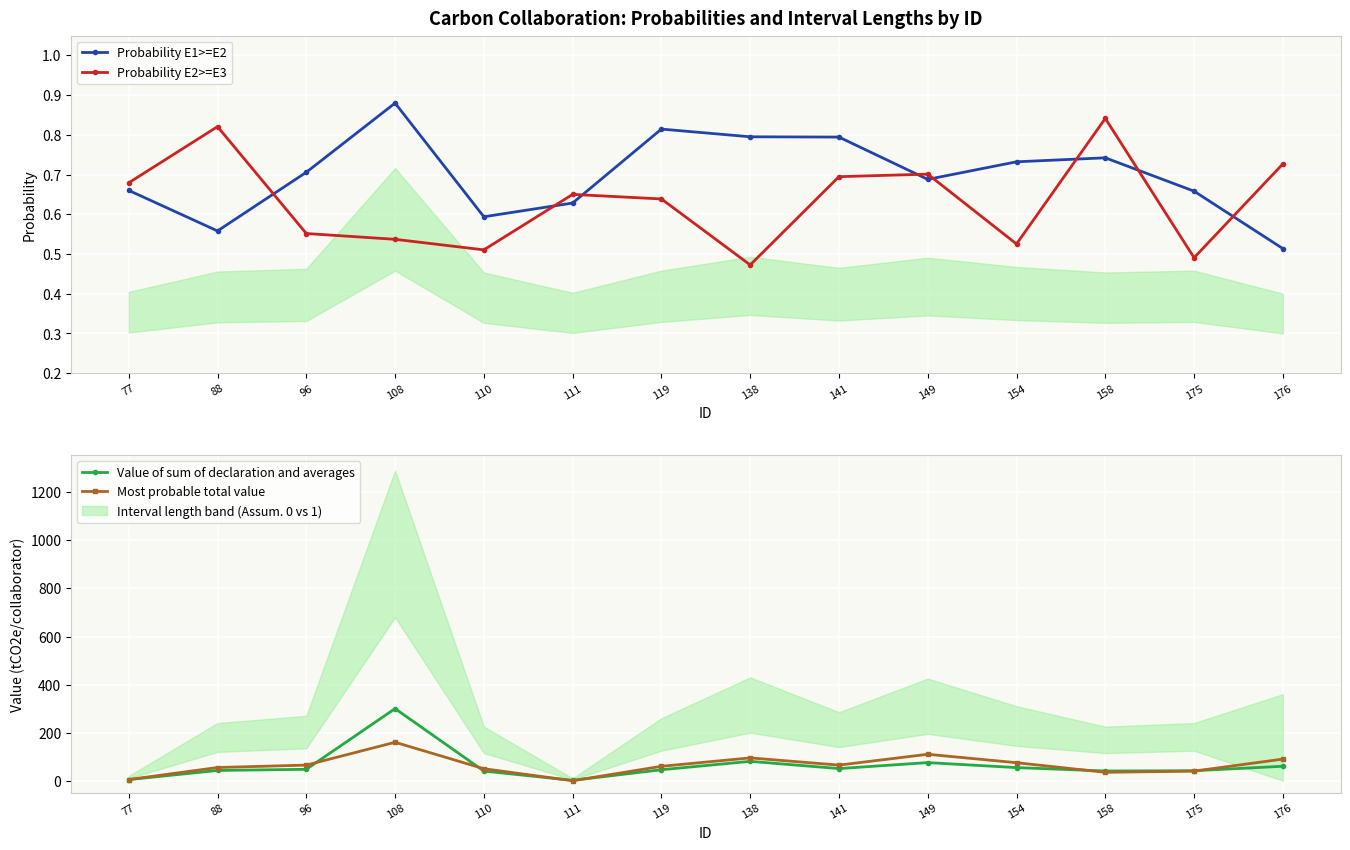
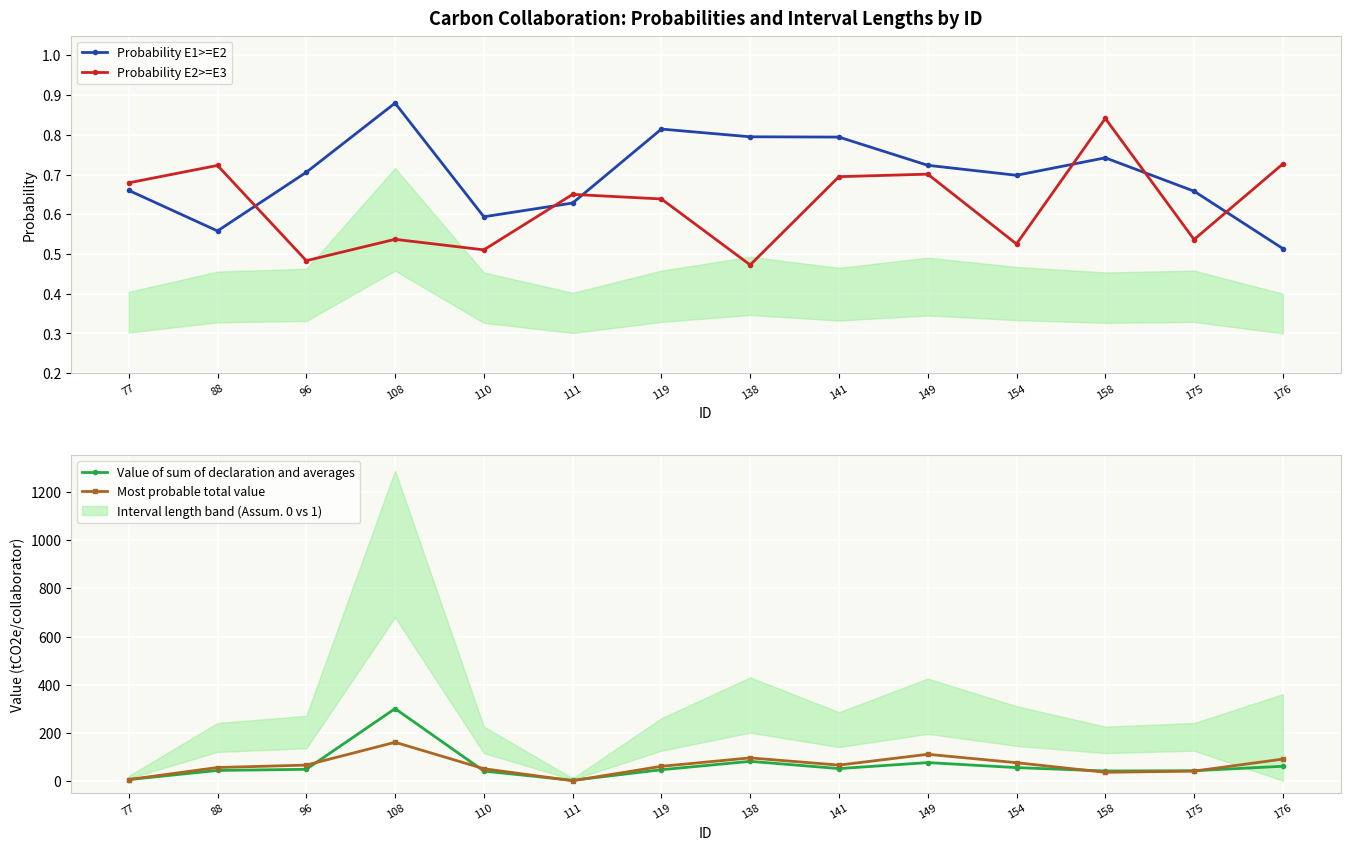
Carbon Collaboration: Probabilities and Interval Lengths by ID, Probability E2>=E3, 88: 0.82 -> 0.72
Carbon Collaboration: Probabilities and Interval Lengths by ID, Probability E2>=E3, 96: 0.55 -> 0.48
Carbon Collaboration: Probabilities and Interval Lengths by ID, Probability E1>=E2, 149: 0.69 -> 0.72
Carbon Collaboration: Probabilities and Interval Lengths by ID, Probability E1>=E2, 154: 0.73 -> 0.70
Carbon Collaboration: Probabilities and Interval Lengths by ID, Probability E2>=E3, 175: 0.49 -> 0.54
